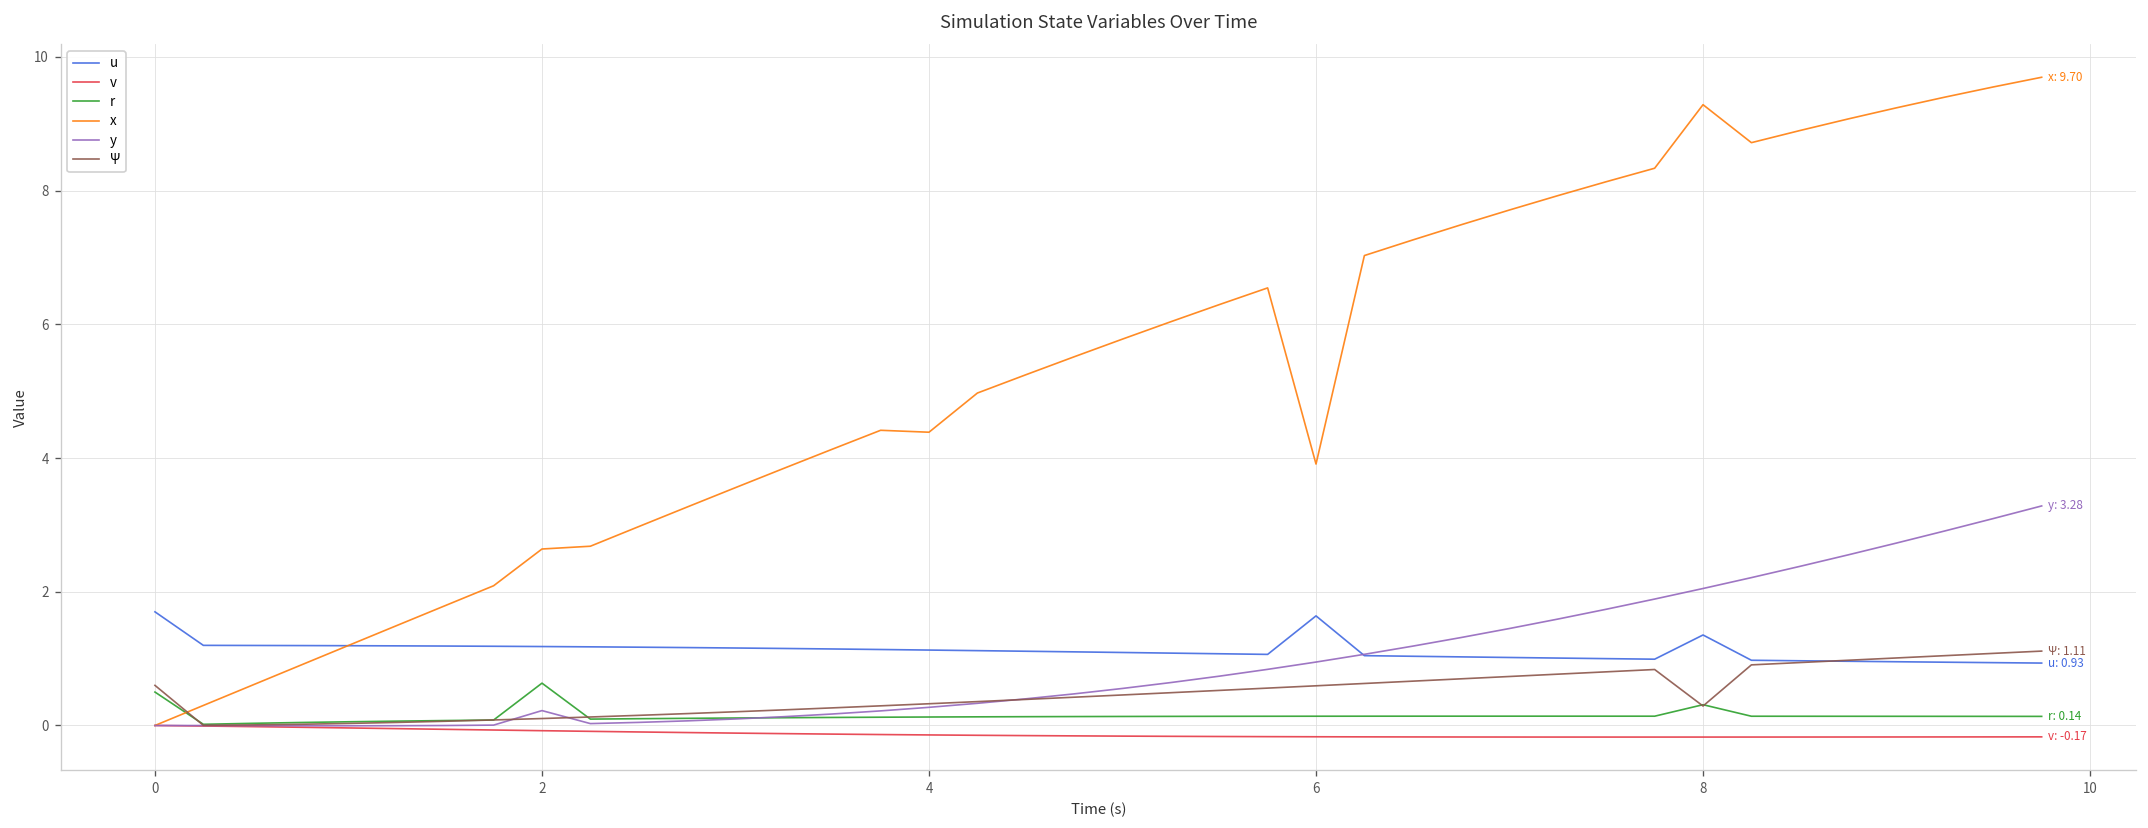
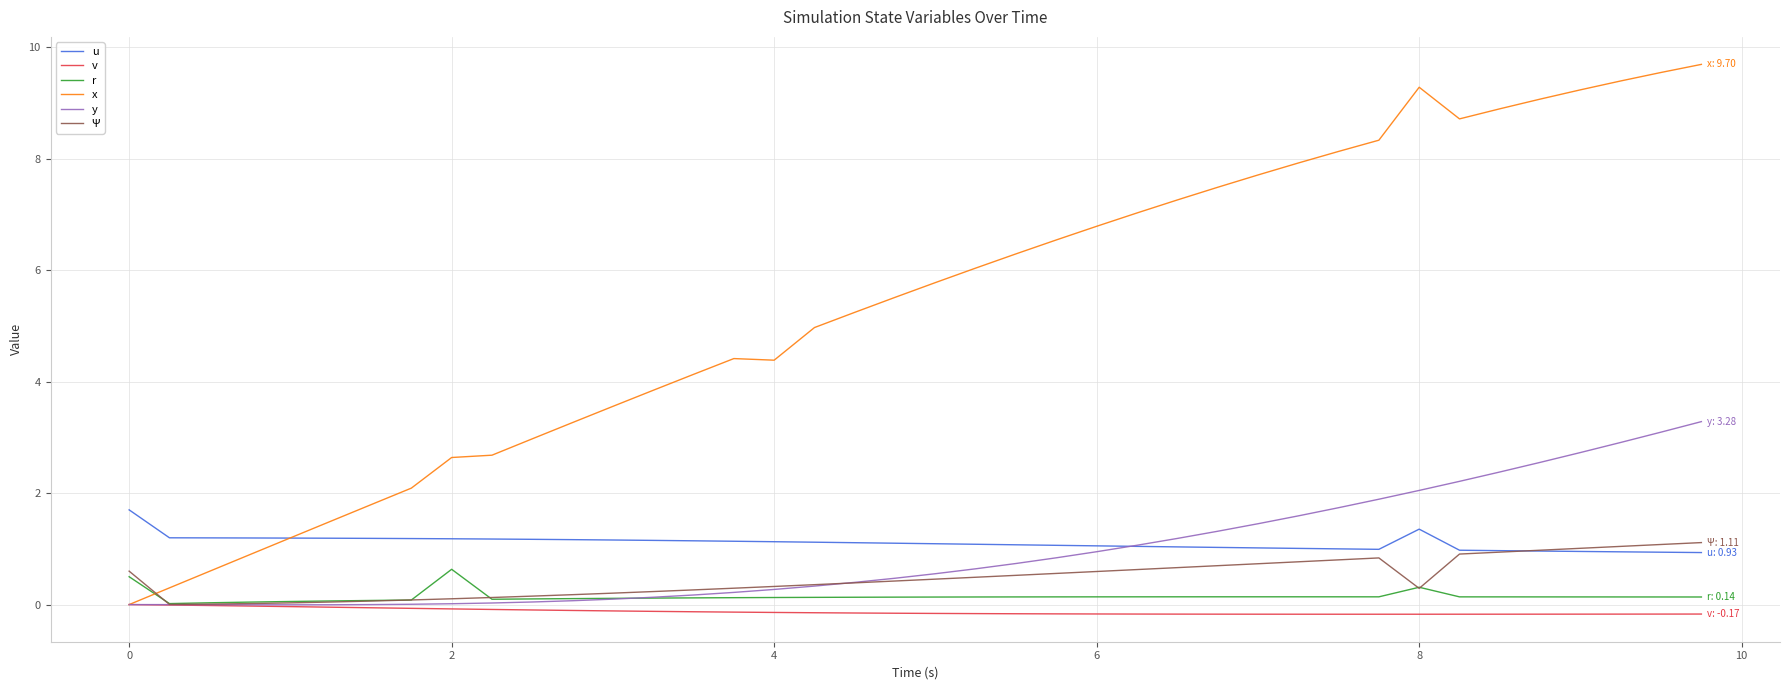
y, 2: 0.2 -> 0.0
u, 6: 1.6 -> 1.1
x, 6: 3.9 -> 6.8
